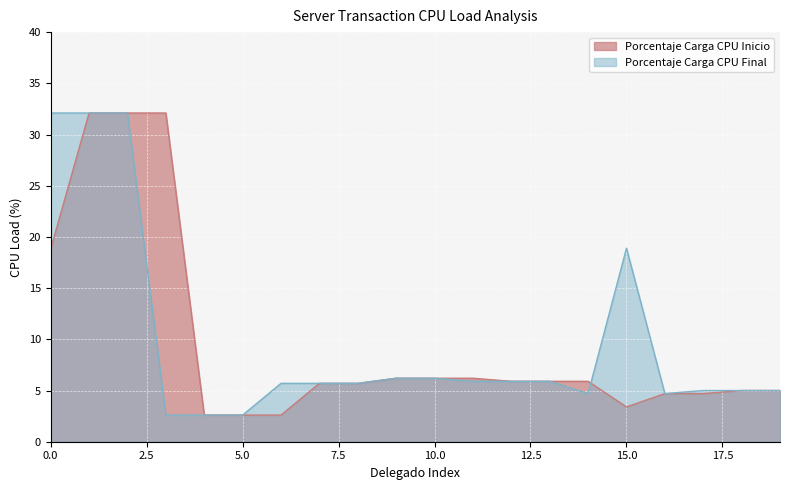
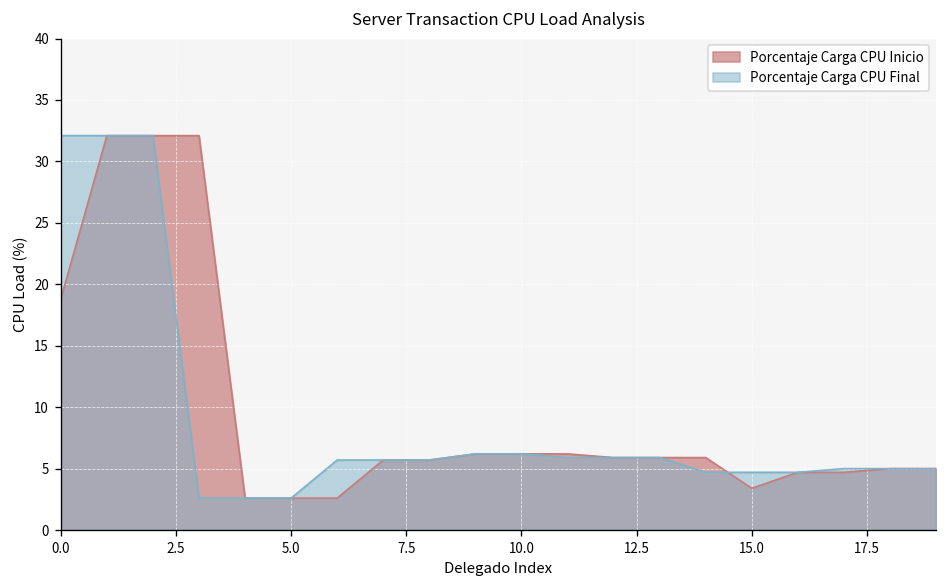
Porcentaje Carga CPU Final, 15.0: 18.9 -> 4.7
